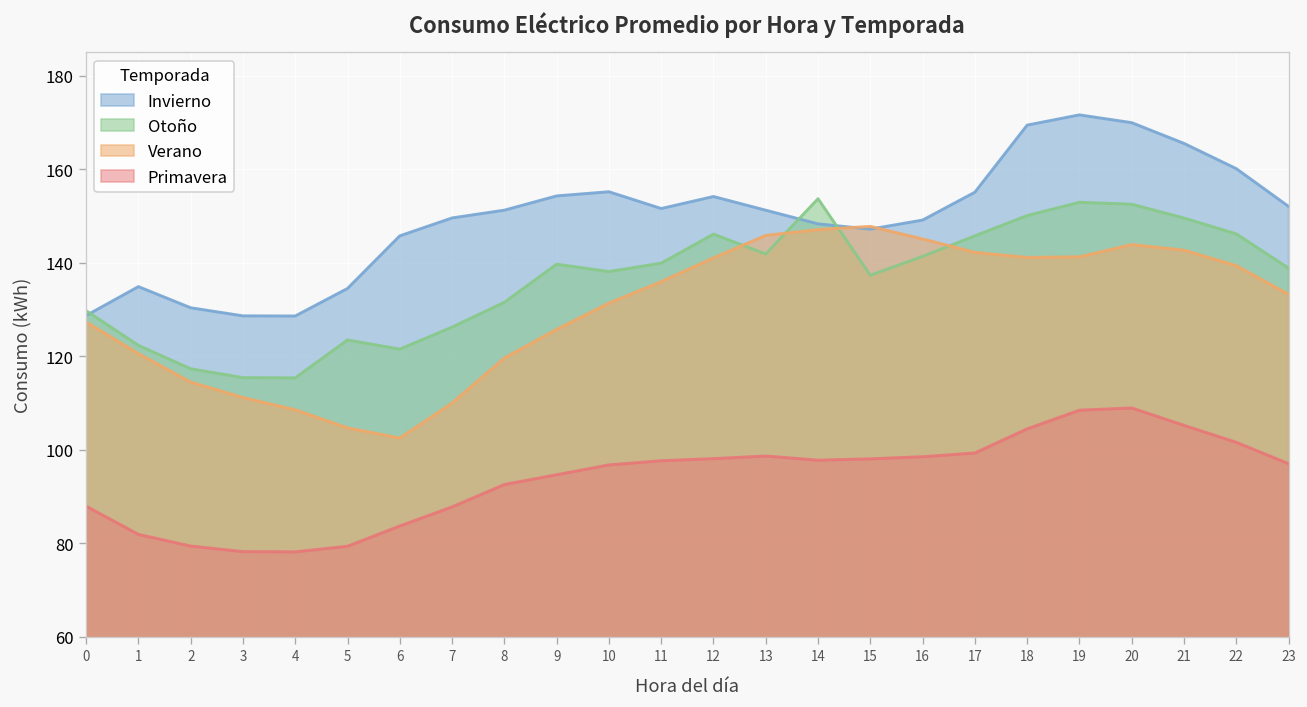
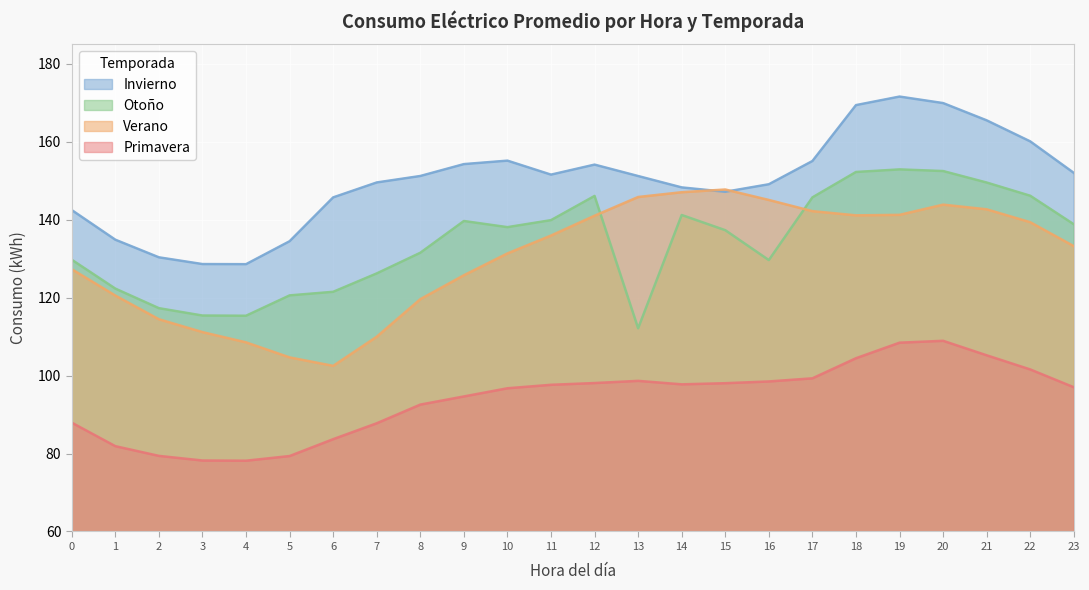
Invierno, 0: 129 -> 142
Otoño, 5: 123 -> 121
Otoño, 13: 142 -> 112
Otoño, 14: 154 -> 141
Otoño, 16: 141 -> 130
Otoño, 18: 150 -> 152
